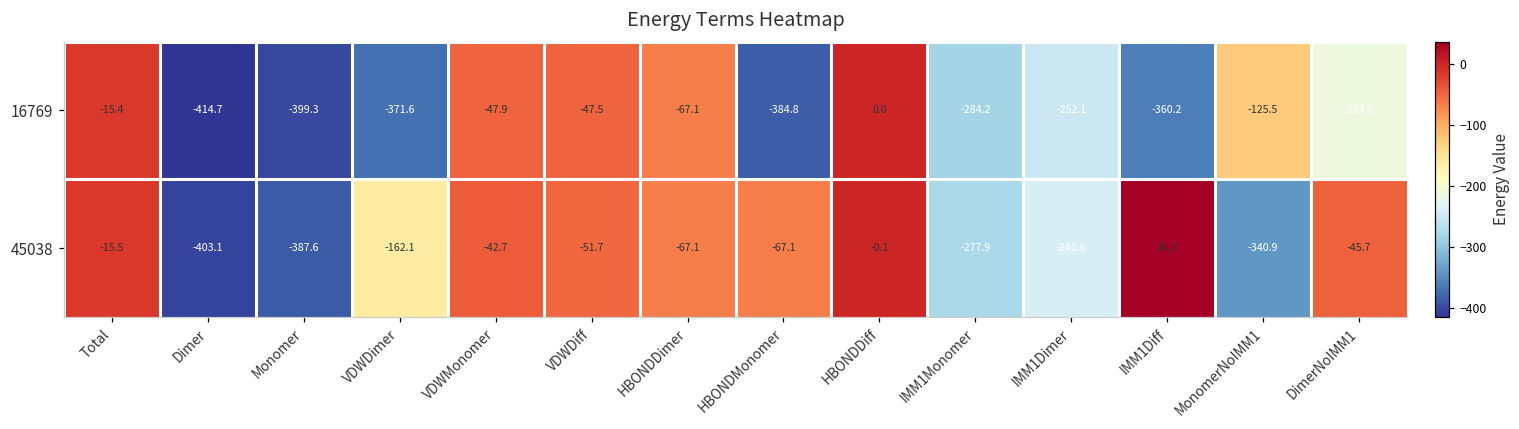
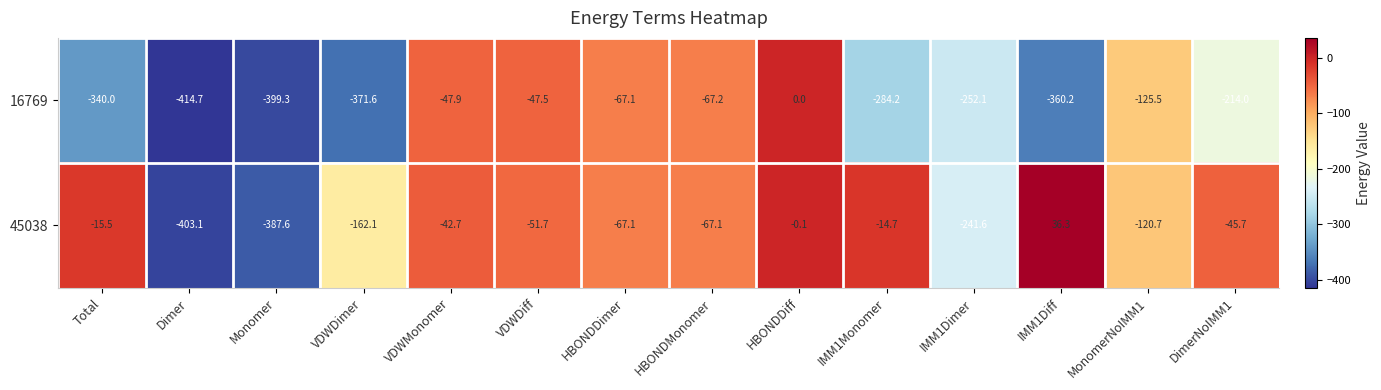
16769, Total: -15.4 -> -340.0
16769, HBONDMonomer: -384.8 -> -67.2
45038, IMM1Monomer: -277.9 -> -14.7
45038, MonomerNoIMM1: -340.9 -> -120.7
